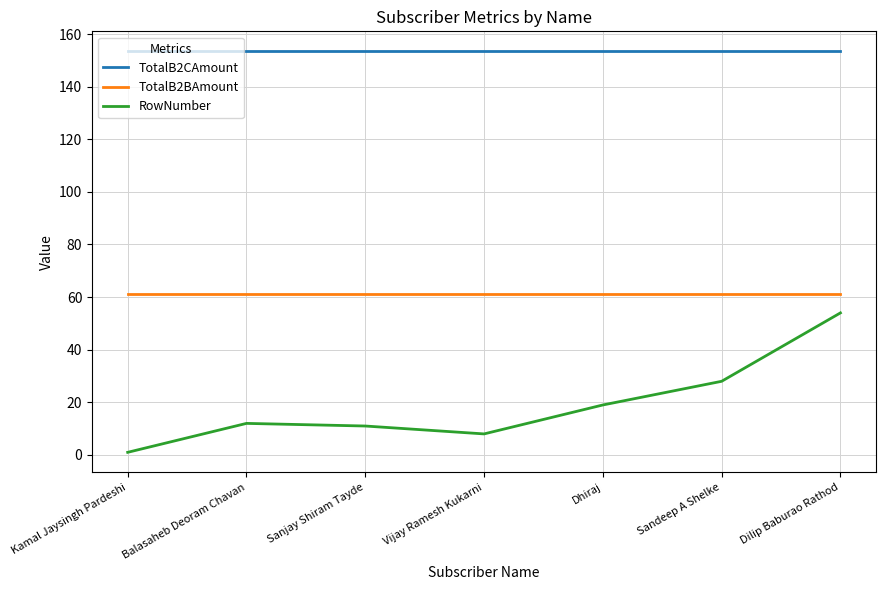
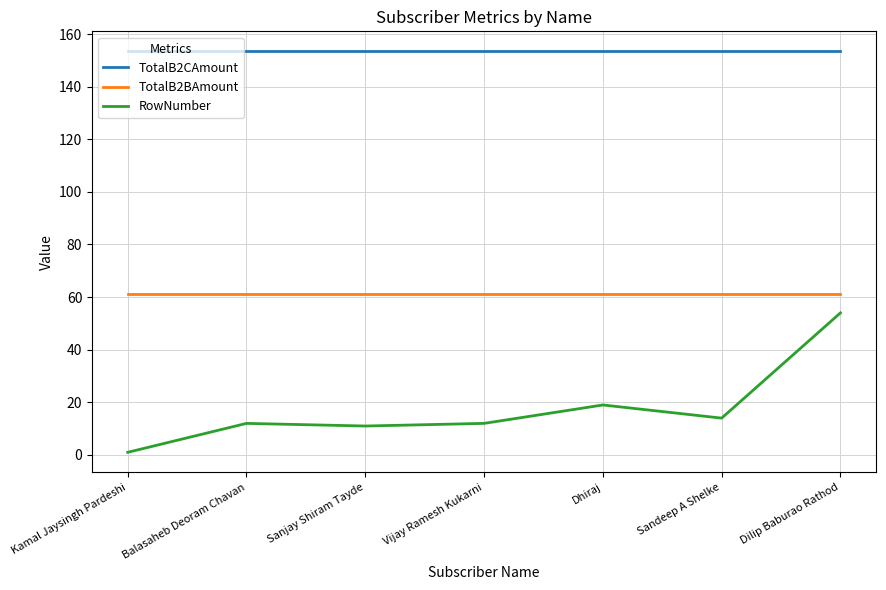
RowNumber, Vijay Ramesh Kukarni: 8 -> 12
RowNumber, Sandeep A Shelke: 28 -> 14
